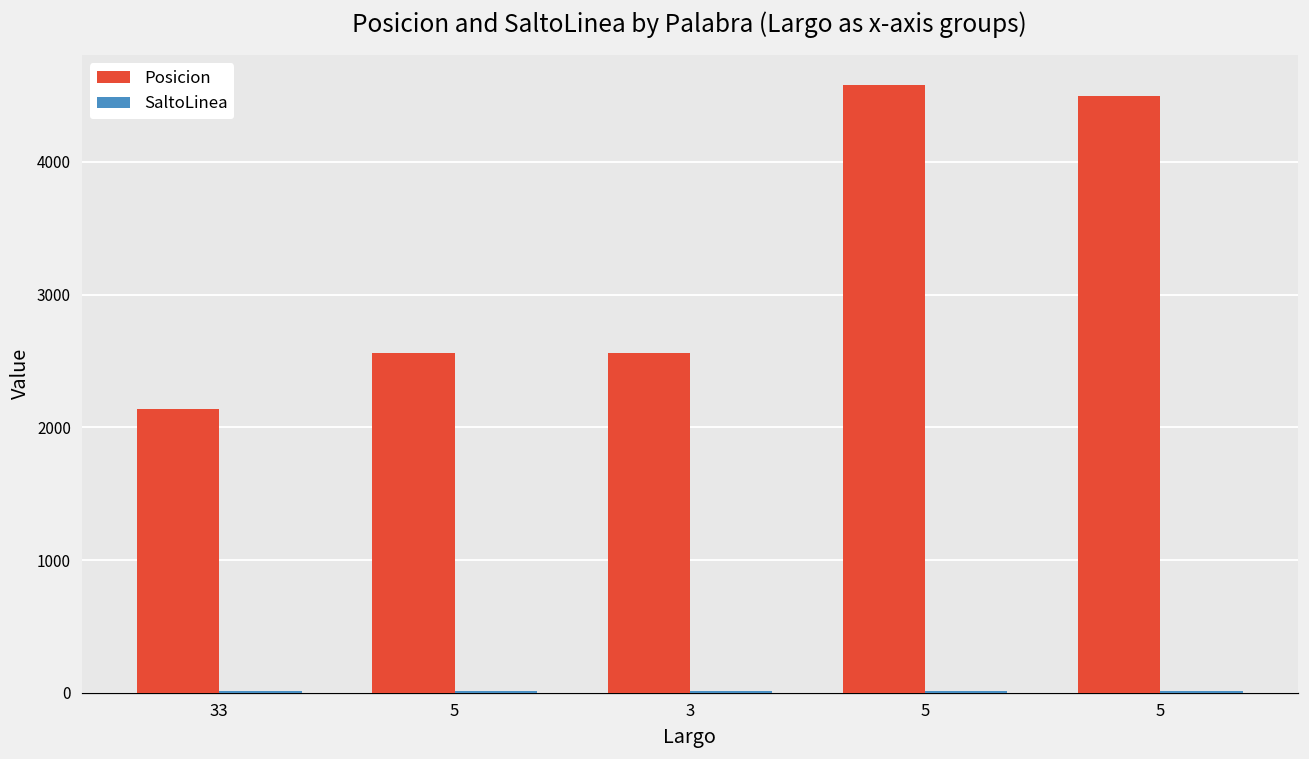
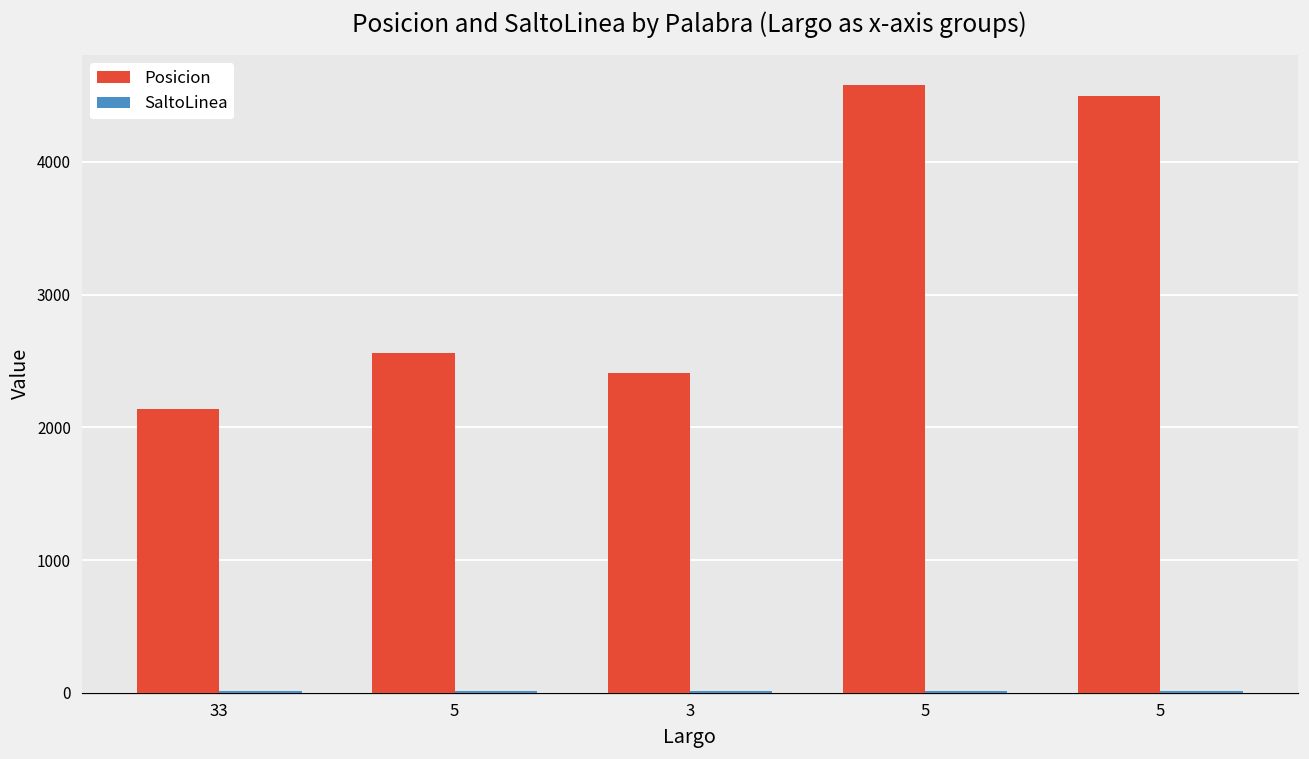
Posicion, 3: 2560 -> 2410
